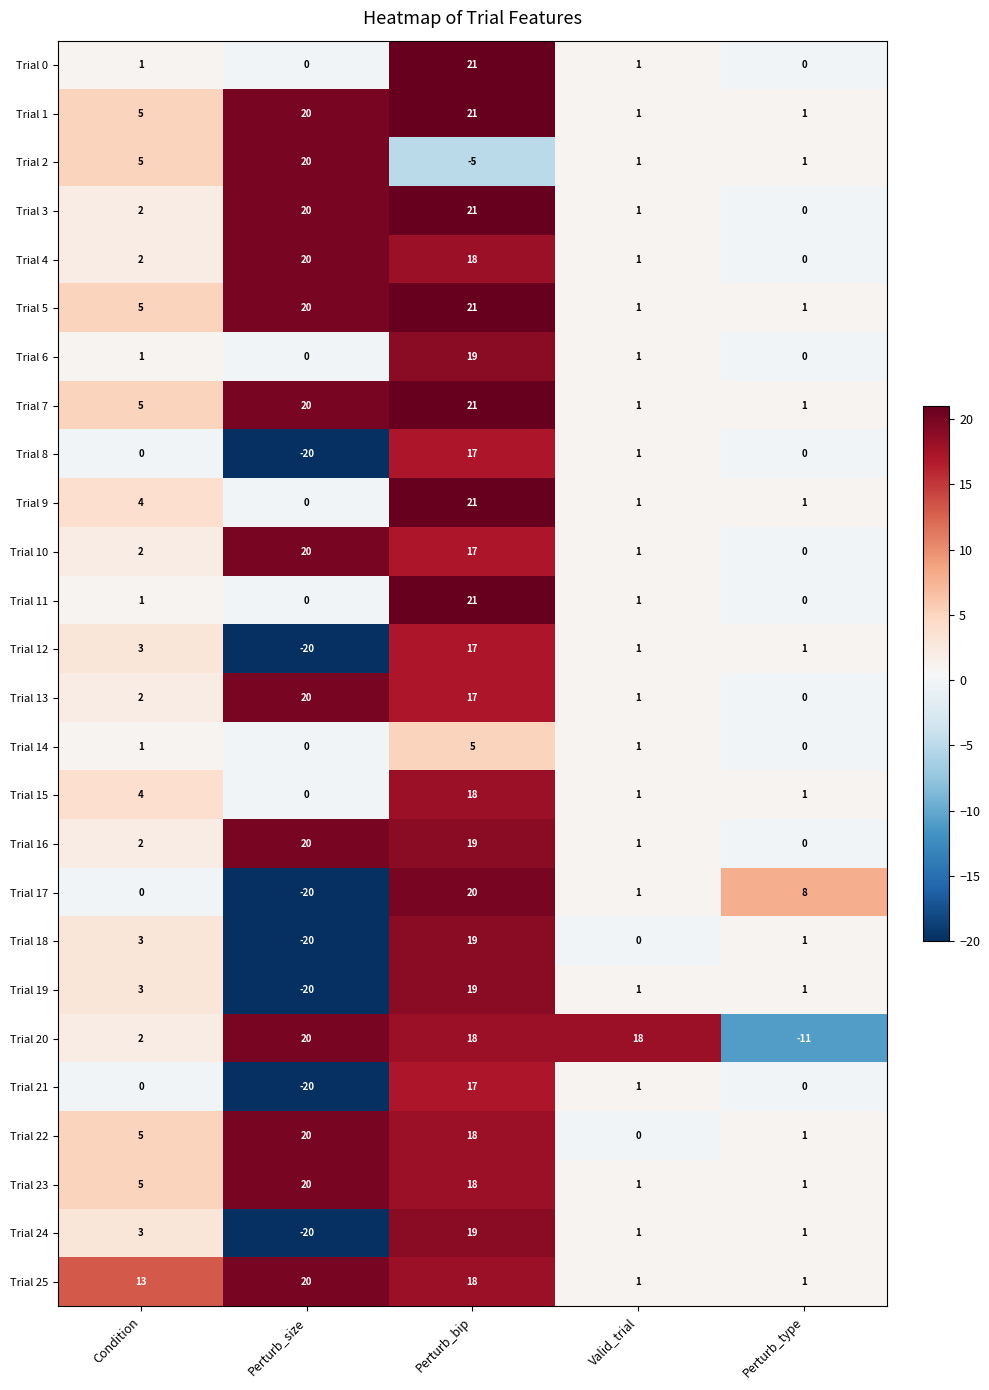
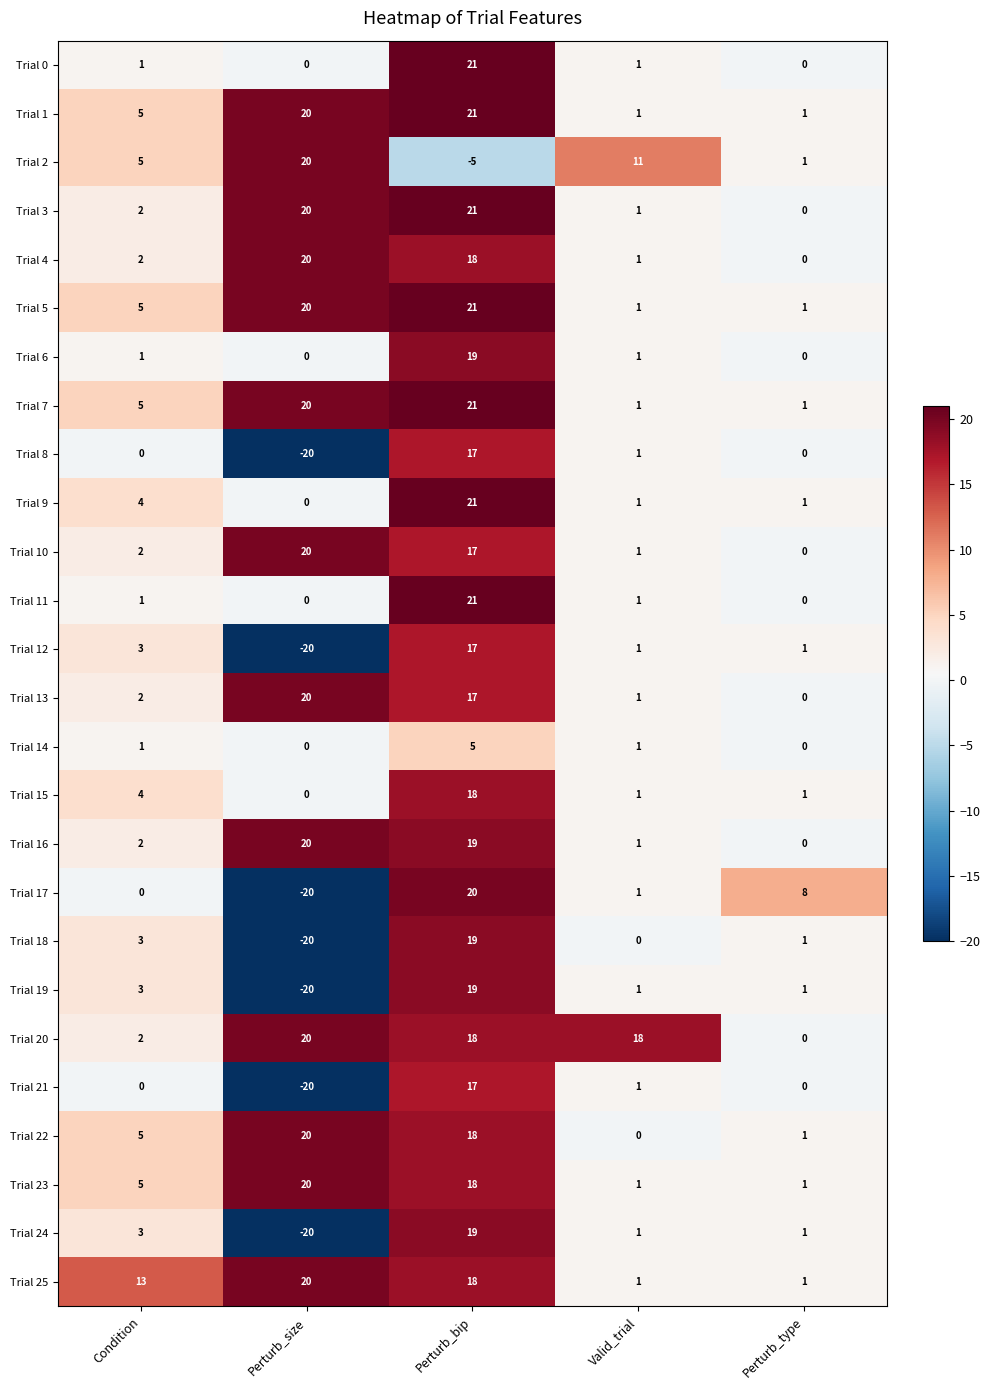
Trial 2, Valid_trial: 1 -> 11
Trial 20, Perturb_type: -11 -> 0
